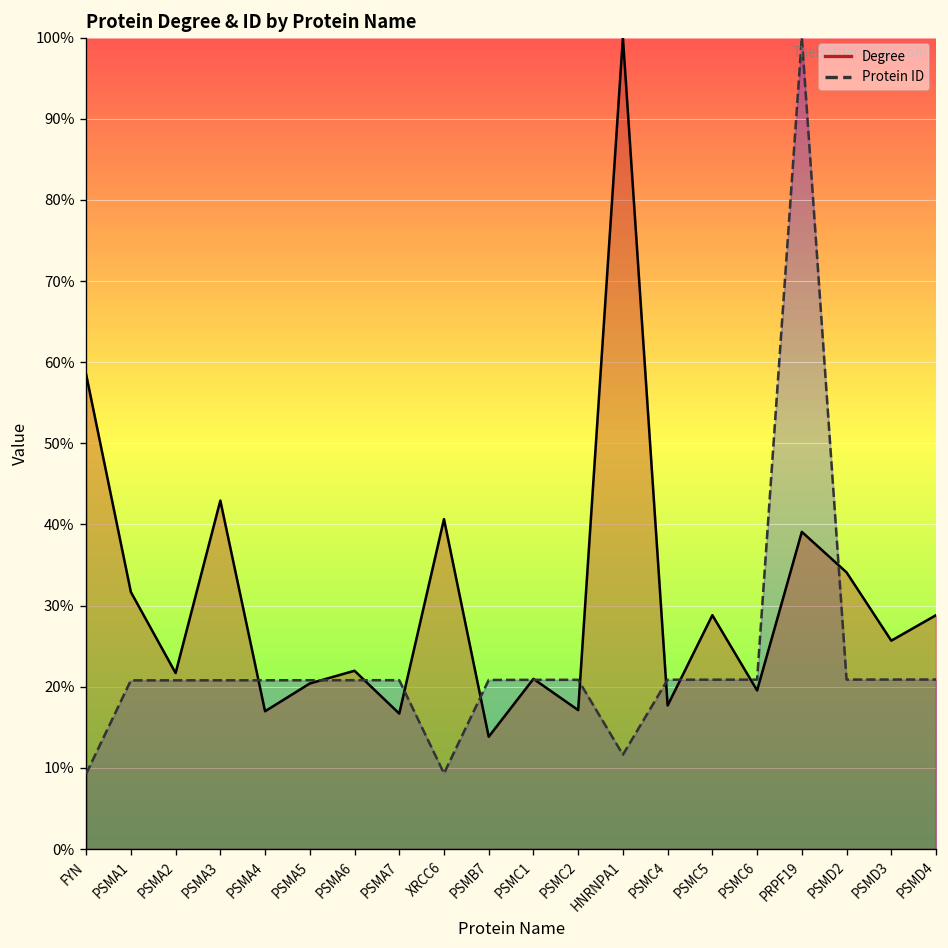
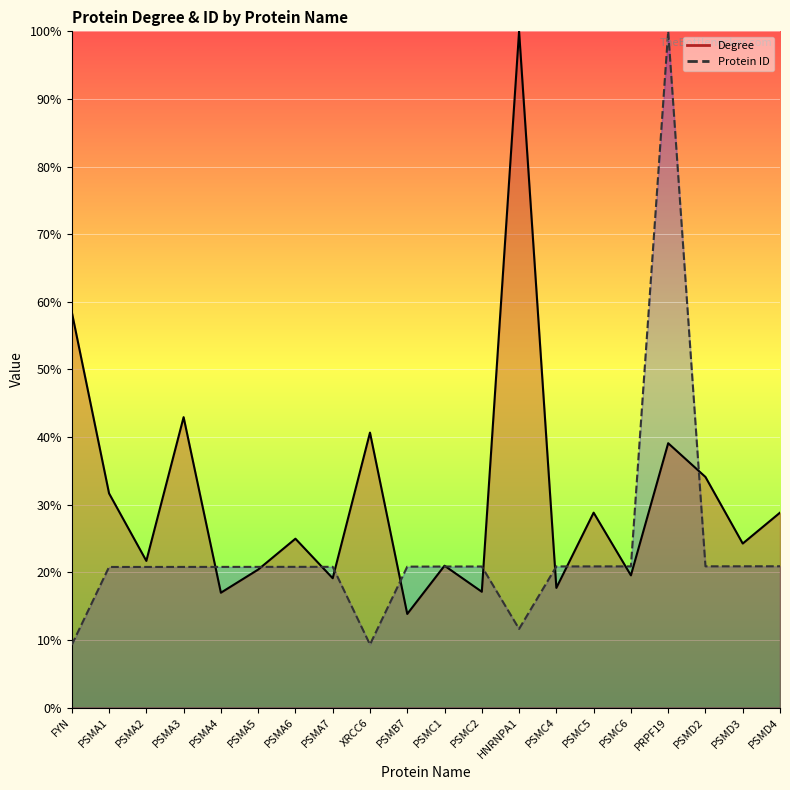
Degree, PSMA6: 22% -> 25%
Degree, PSMA7: 17% -> 19%
Degree, PSMD3: 26% -> 24%
